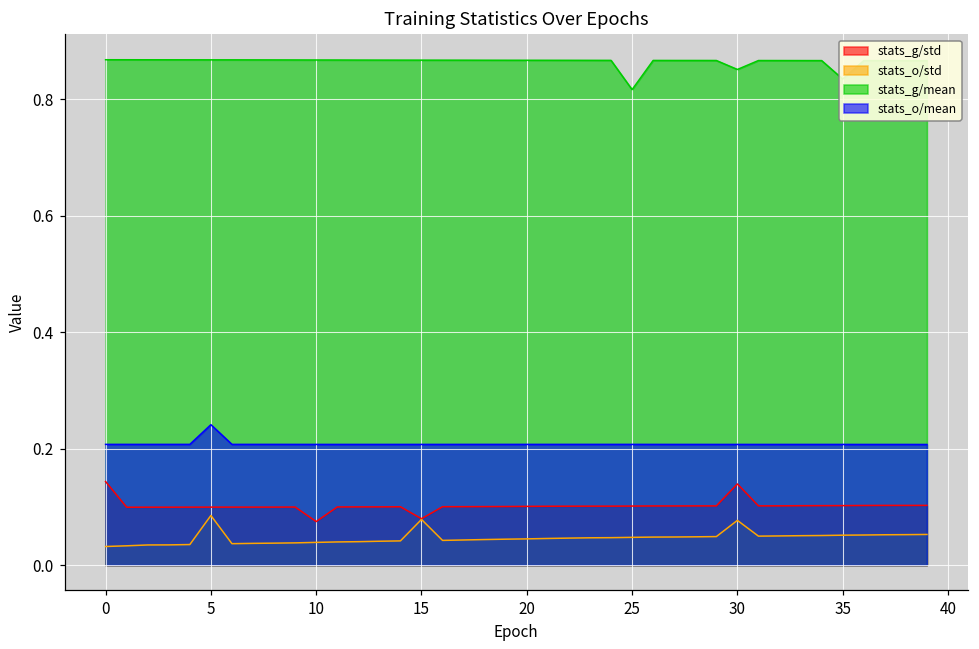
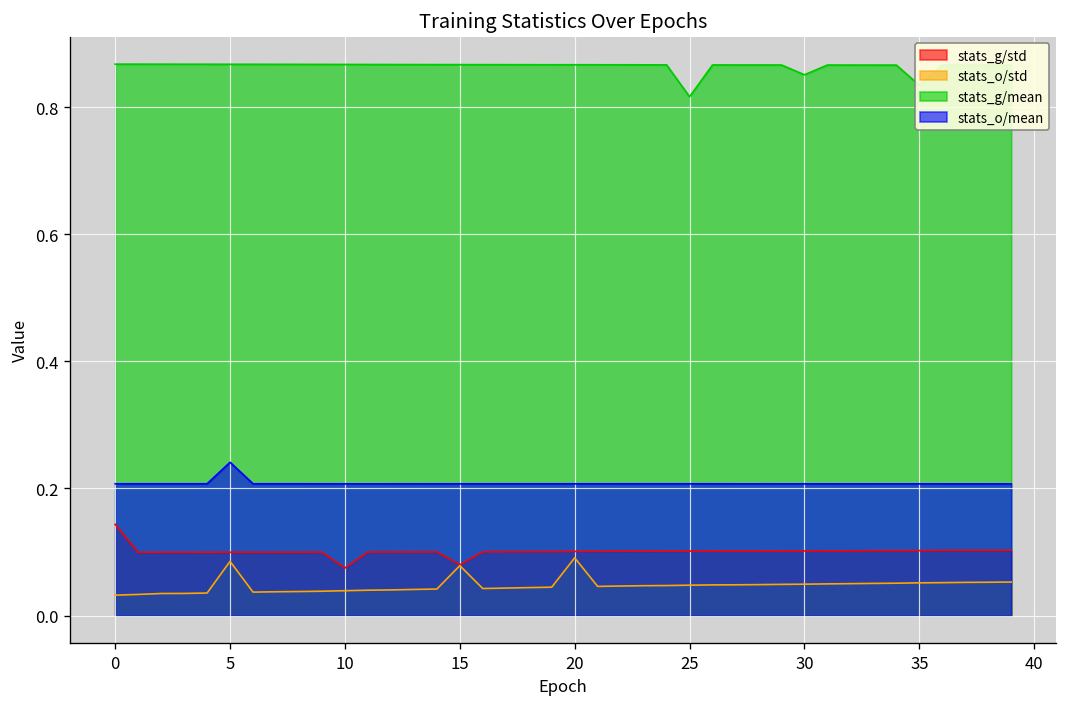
stats_o/std, 20: 0.05 -> 0.09
stats_g/std, 30: 0.14 -> 0.10
stats_o/std, 30: 0.08 -> 0.05
